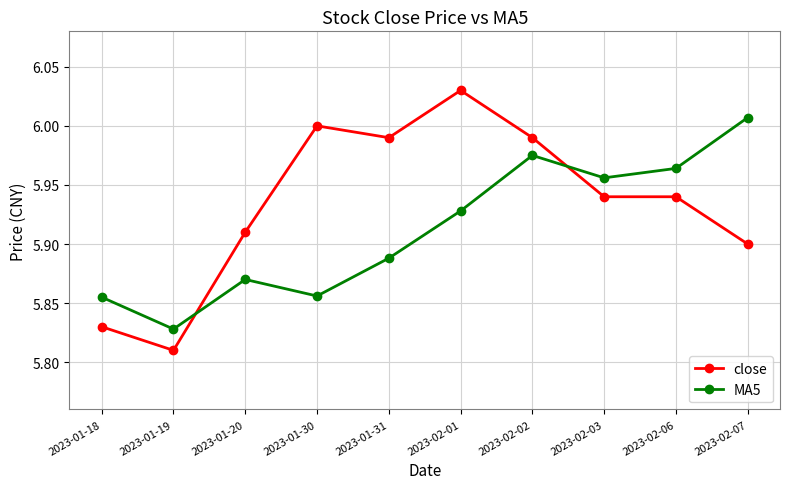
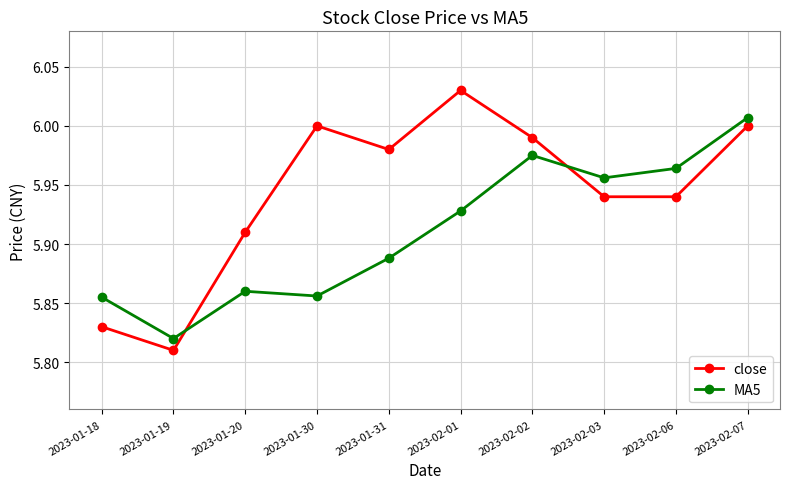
MA5, 2023-01-19: 5.828 -> 5.820
MA5, 2023-01-20: 5.87 -> 5.86
close, 2023-01-31: 5.99 -> 5.98
close, 2023-02-07: 5.9 -> 6.0
